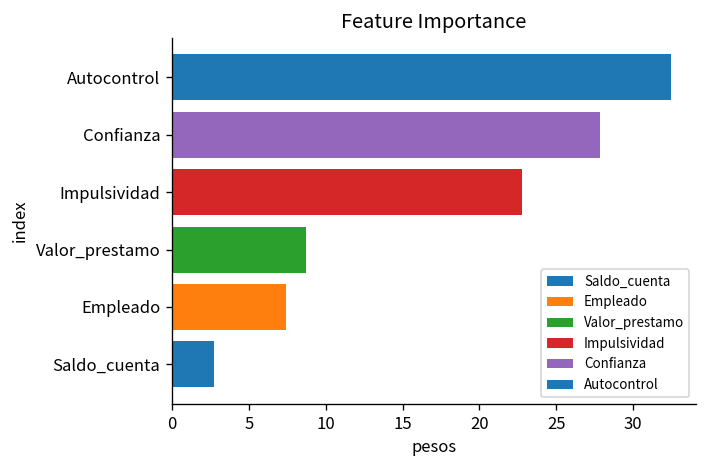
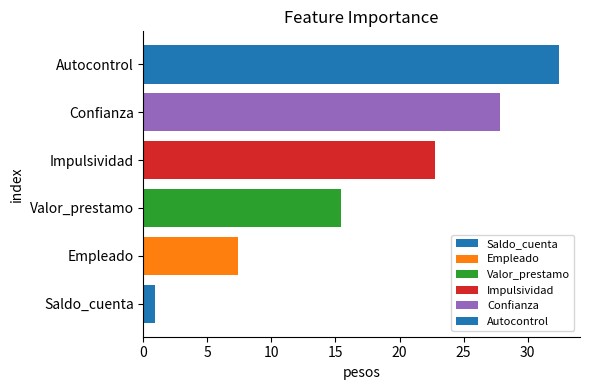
Valor_prestamo: 8.7 -> 15.4
Saldo_cuenta: 2.7 -> 0.9
